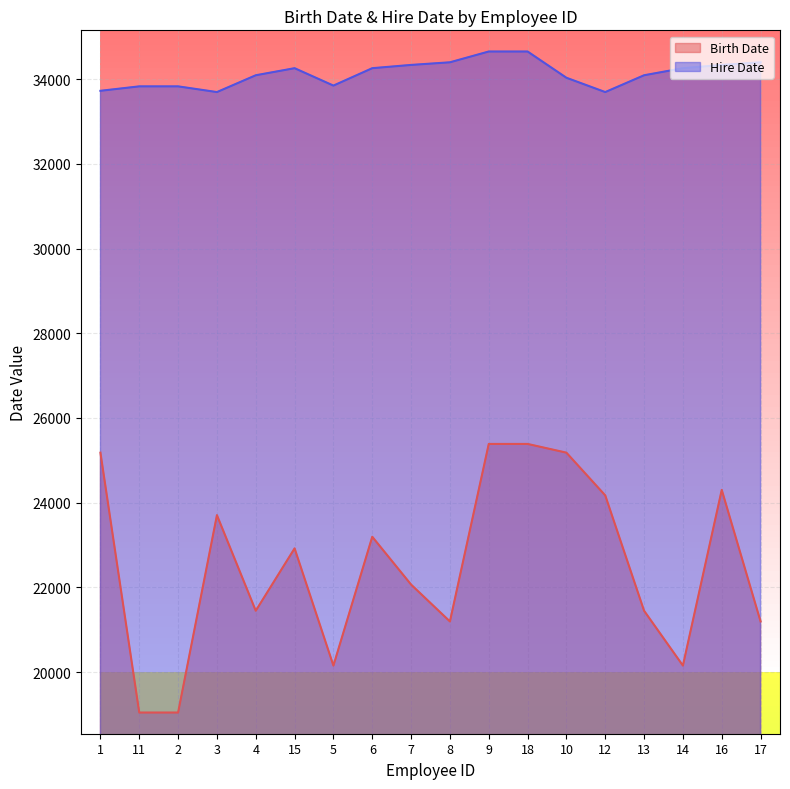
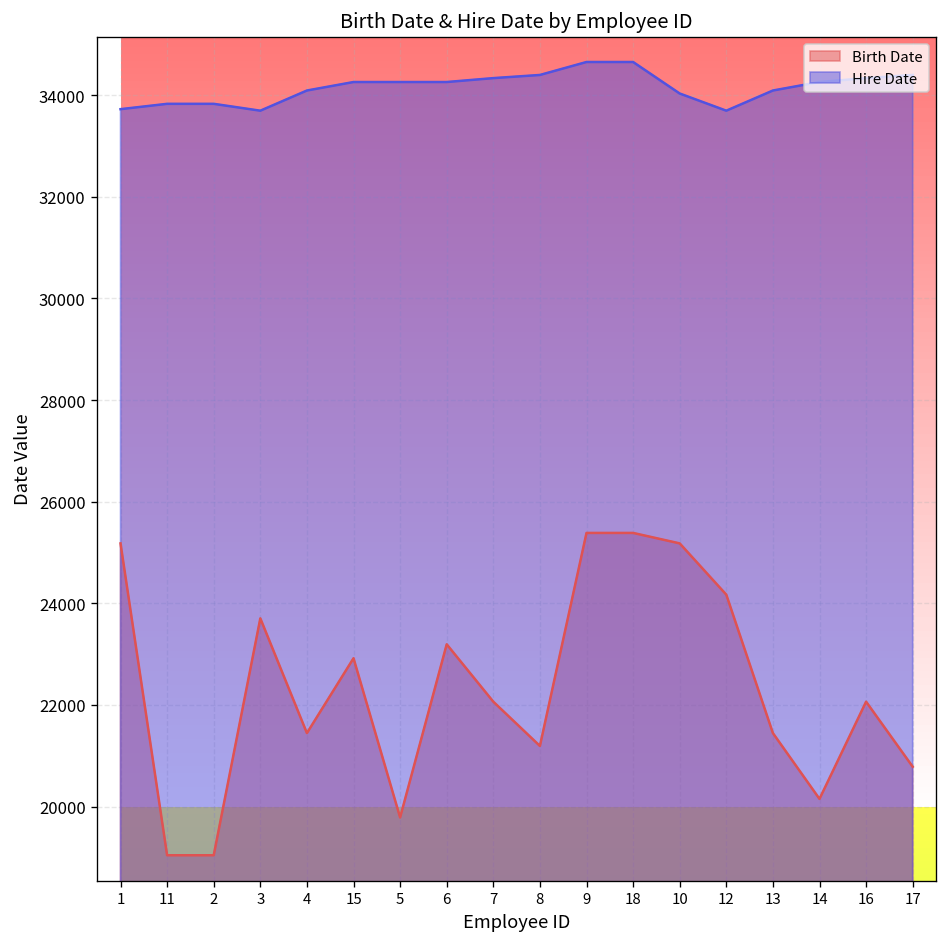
Birth Date, 5: 20200 -> 19800
Hire Date, 5: 33800 -> 34300
Birth Date, 16: 24300 -> 22100
Birth Date, 17: 21200 -> 20800
